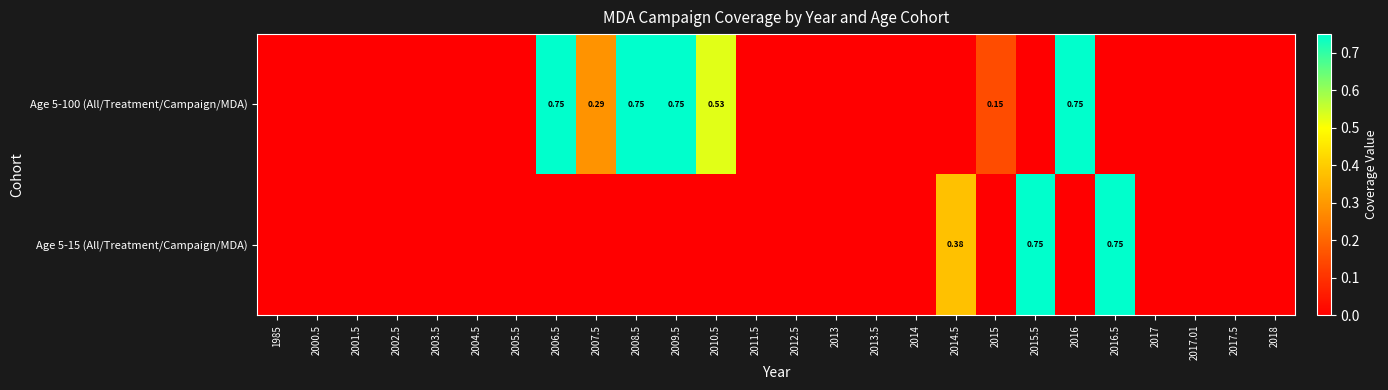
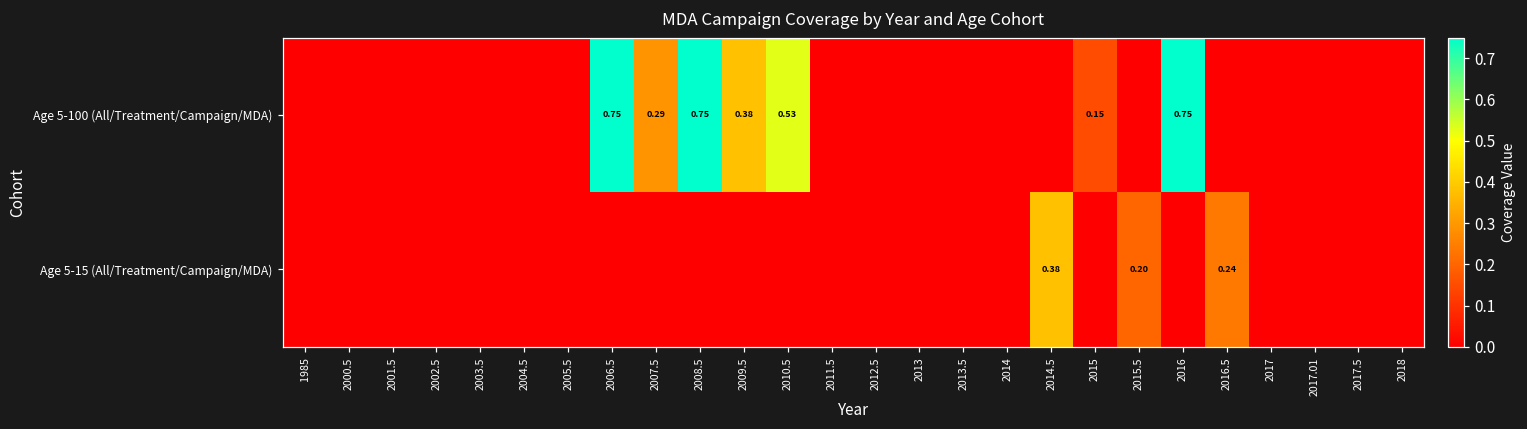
Age 5-100 (All/Treatment/Campaign/MDA), 2009.5: 0.75 -> 0.38
Age 5-15 (All/Treatment/Campaign/MDA), 2015.5: 0.75 -> 0.20
Age 5-15 (All/Treatment/Campaign/MDA), 2016.5: 0.75 -> 0.24
